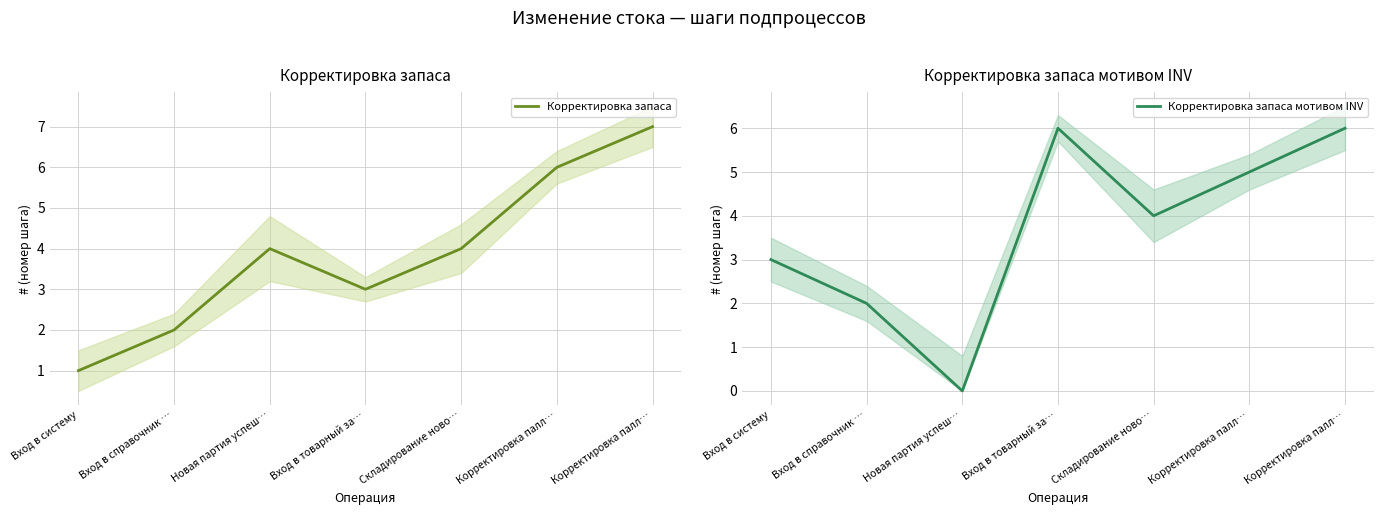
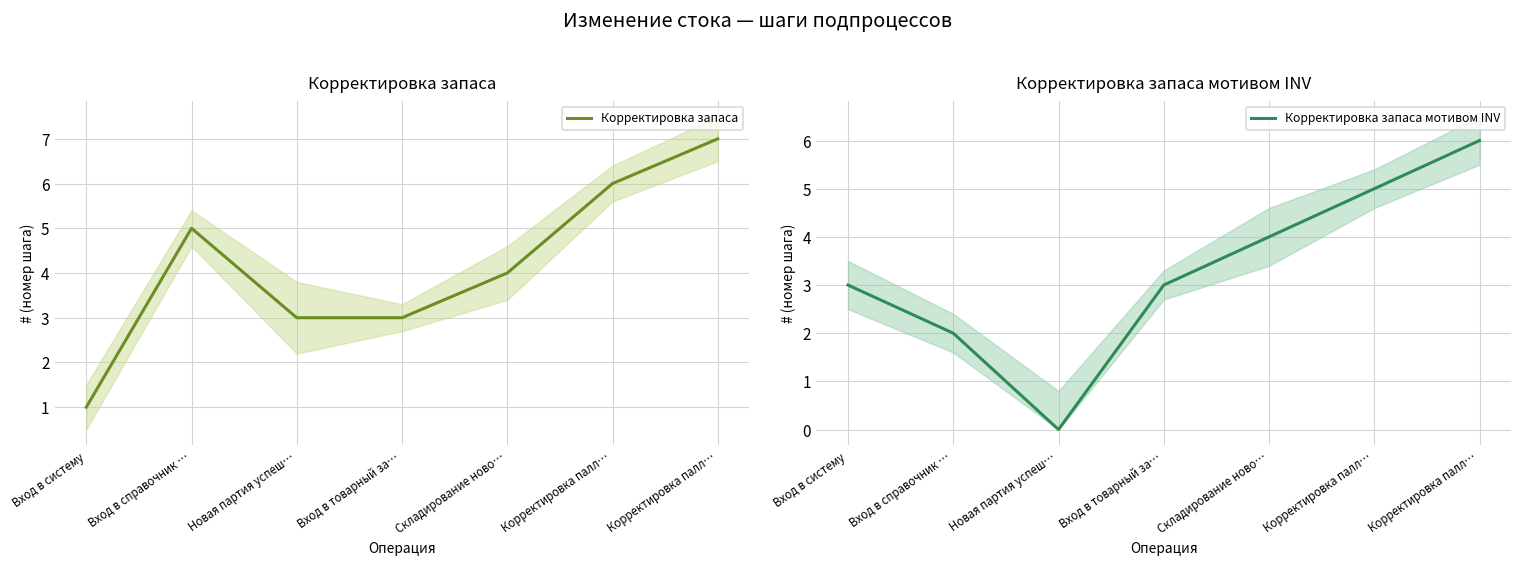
Корректировка запаса, Корректировка запаса, Вход в справочник …: 2 -> 5
Корректировка запаса, Корректировка запаса, Новая партия успеш…: 4 -> 3
Корректировка запаса мотивом INV, Корректировка запаса мотивом INV, Вход в товарный за…: 6 -> 3
